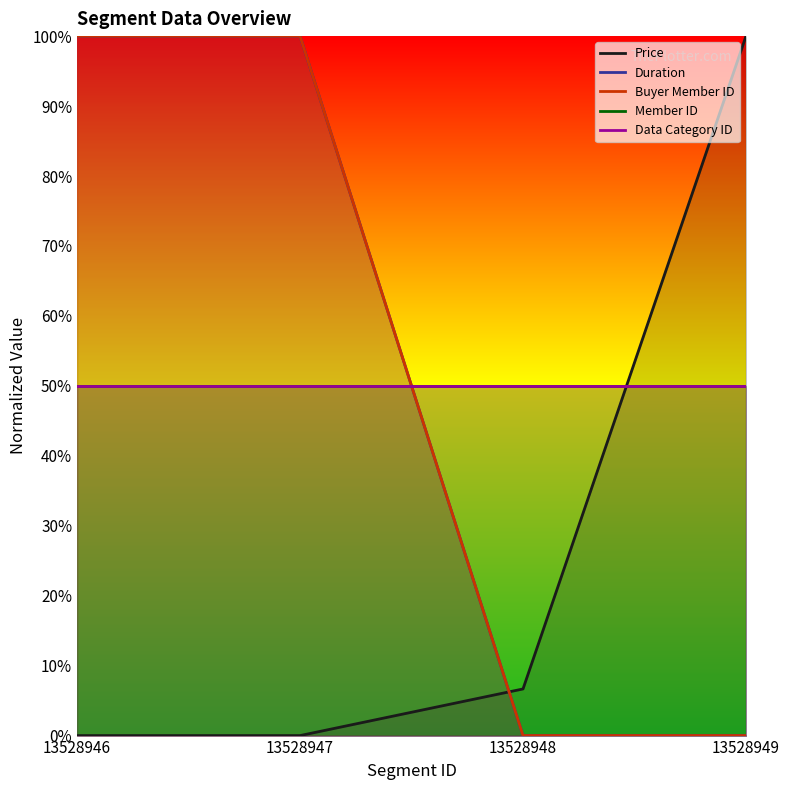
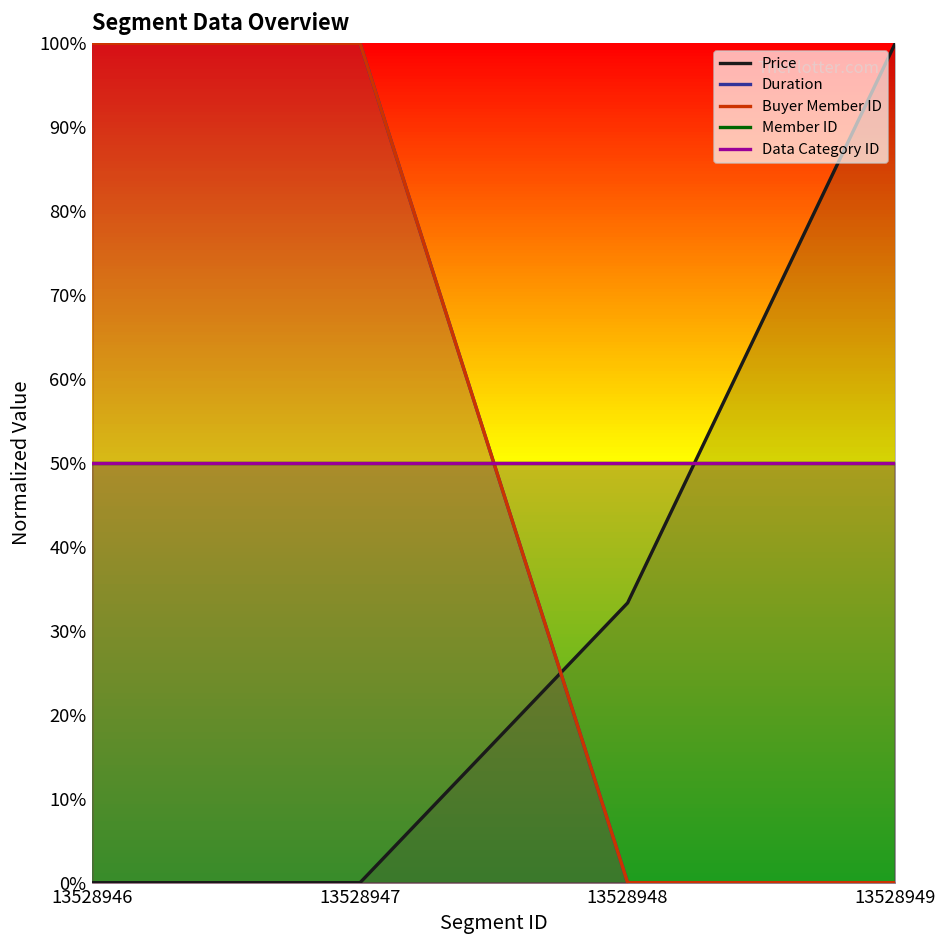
Price, 13528948: 7% -> 33%
